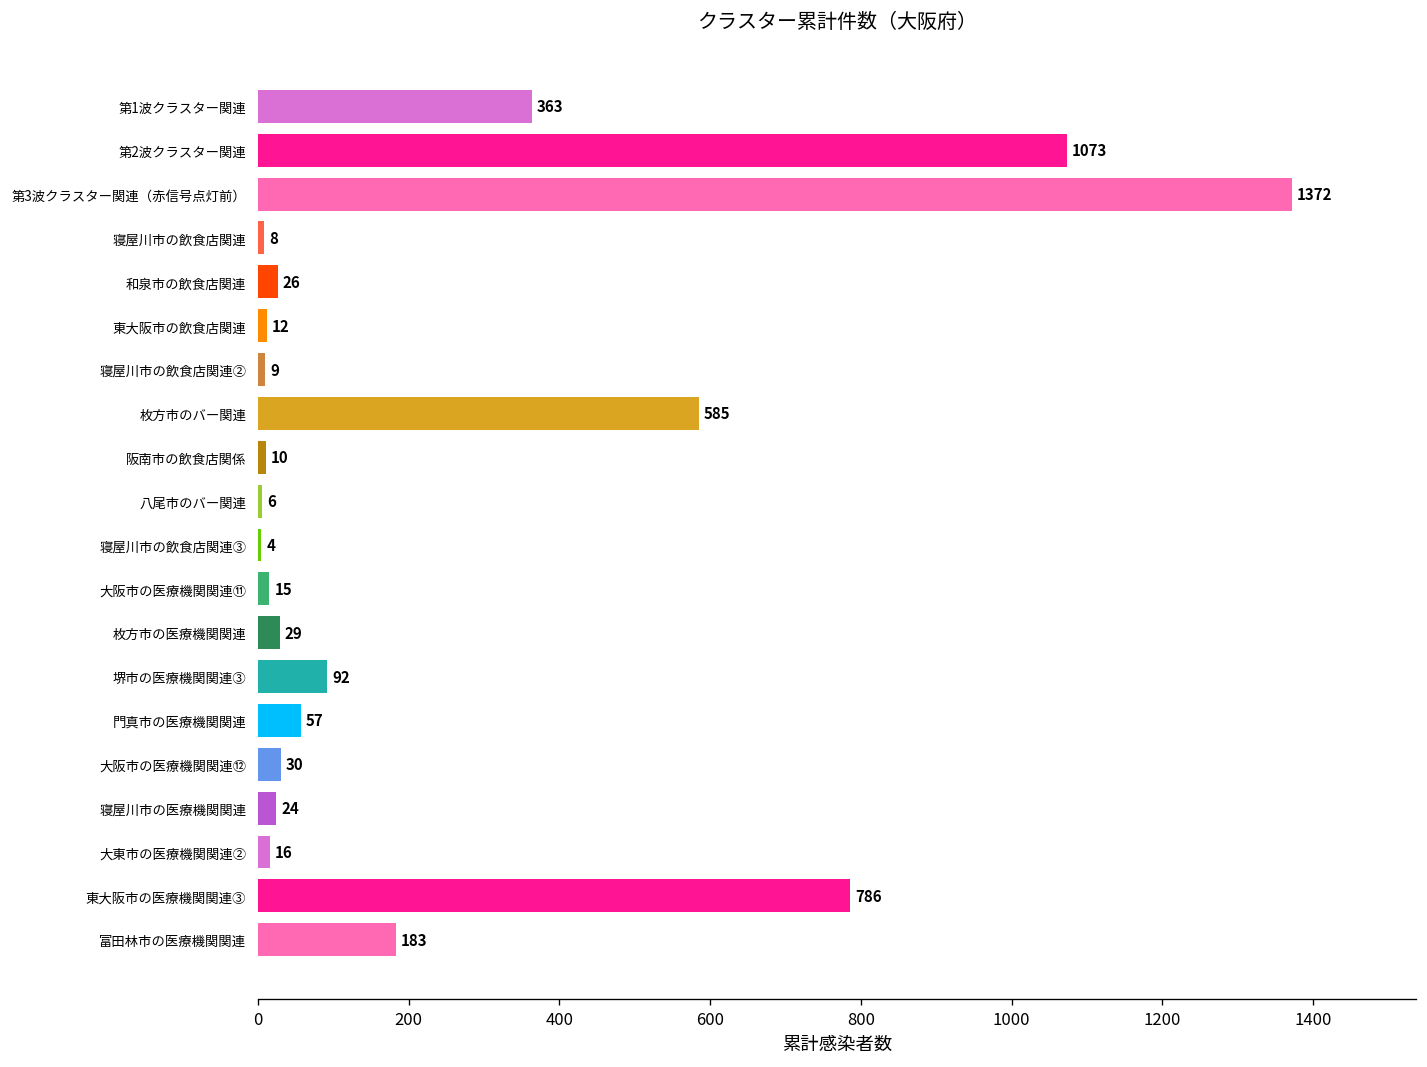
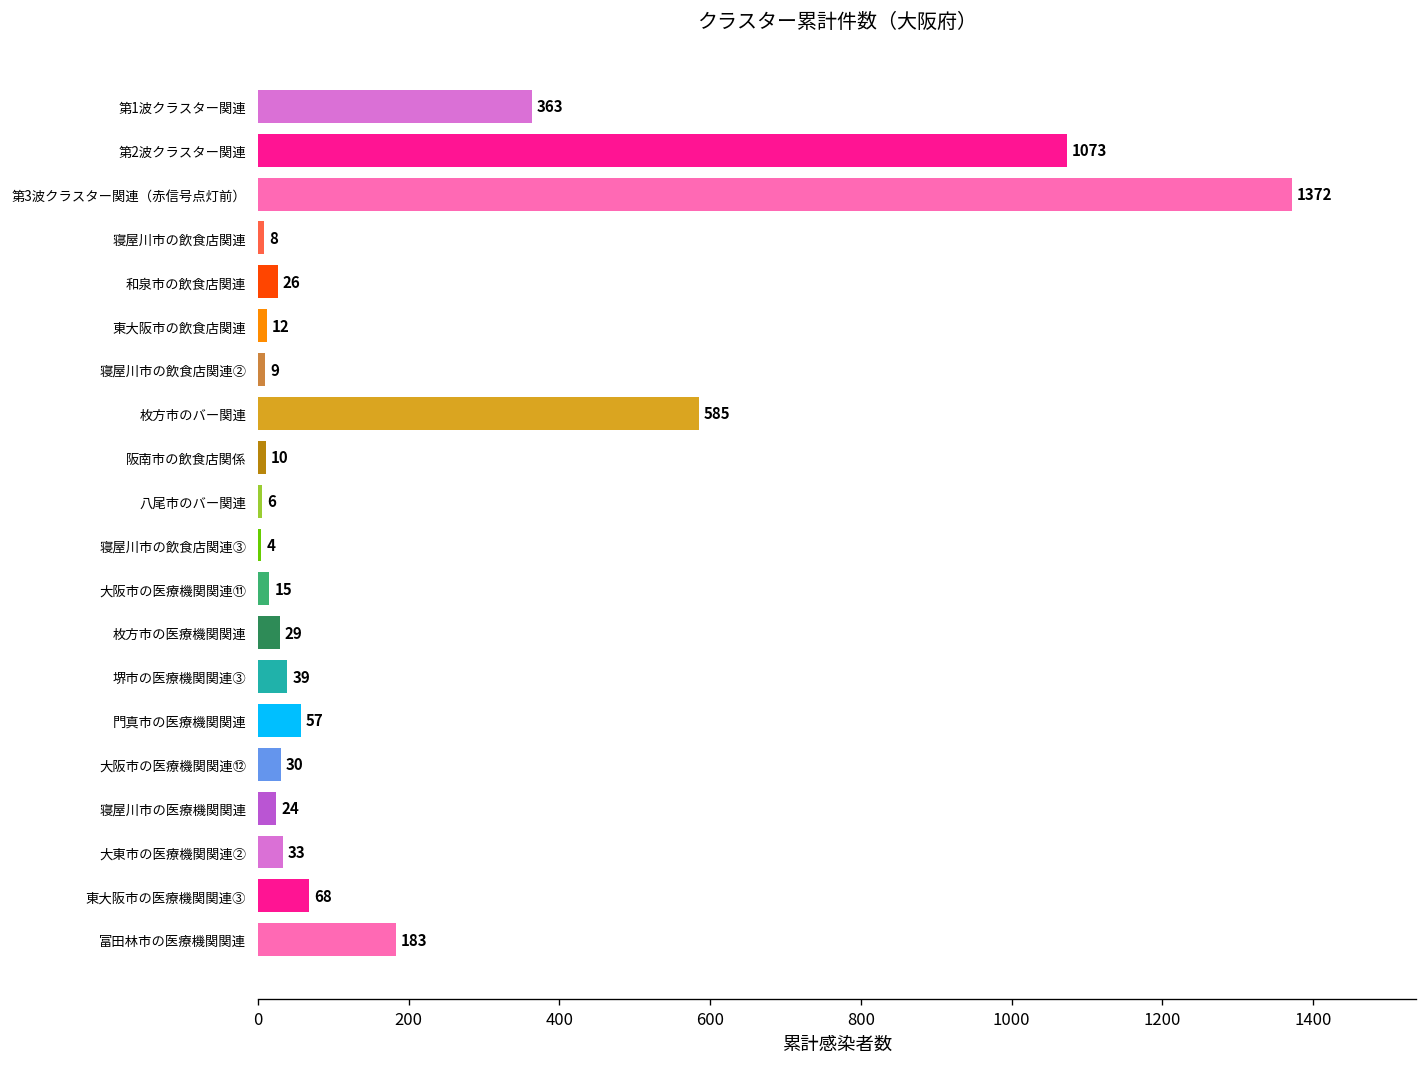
堺市の医療機関関連③: 92 -> 39
大東市の医療機関関連②: 16 -> 33
東大阪市の医療機関関連③: 786 -> 68
